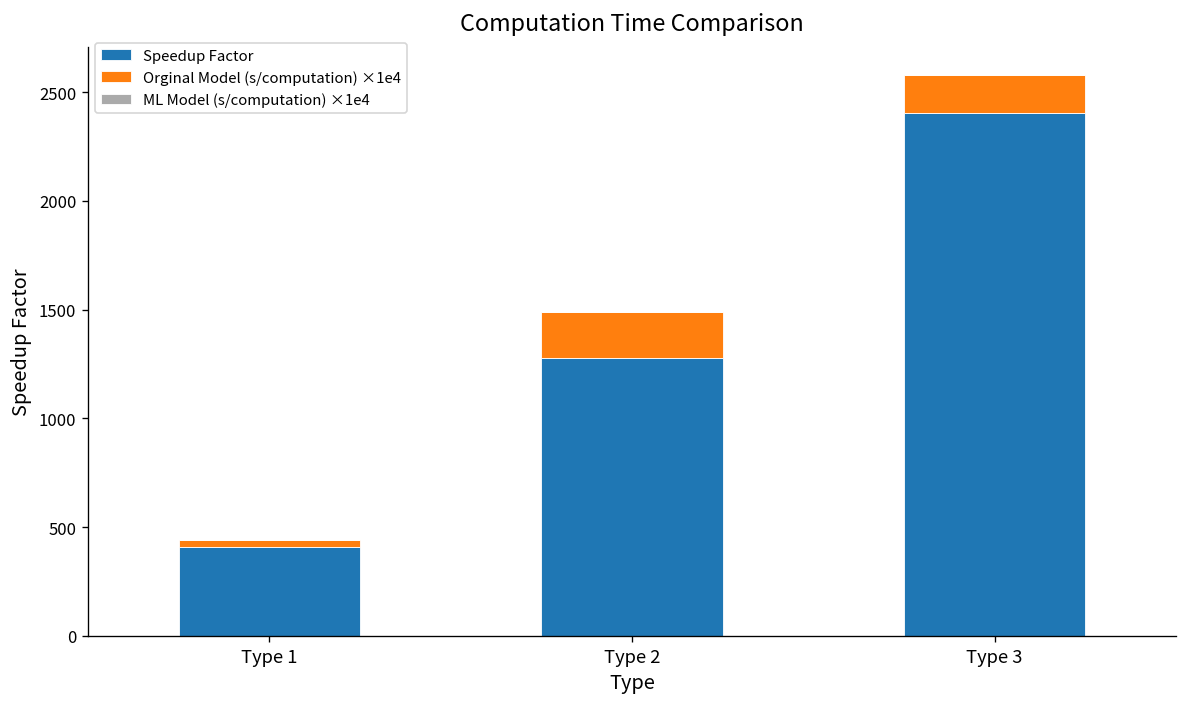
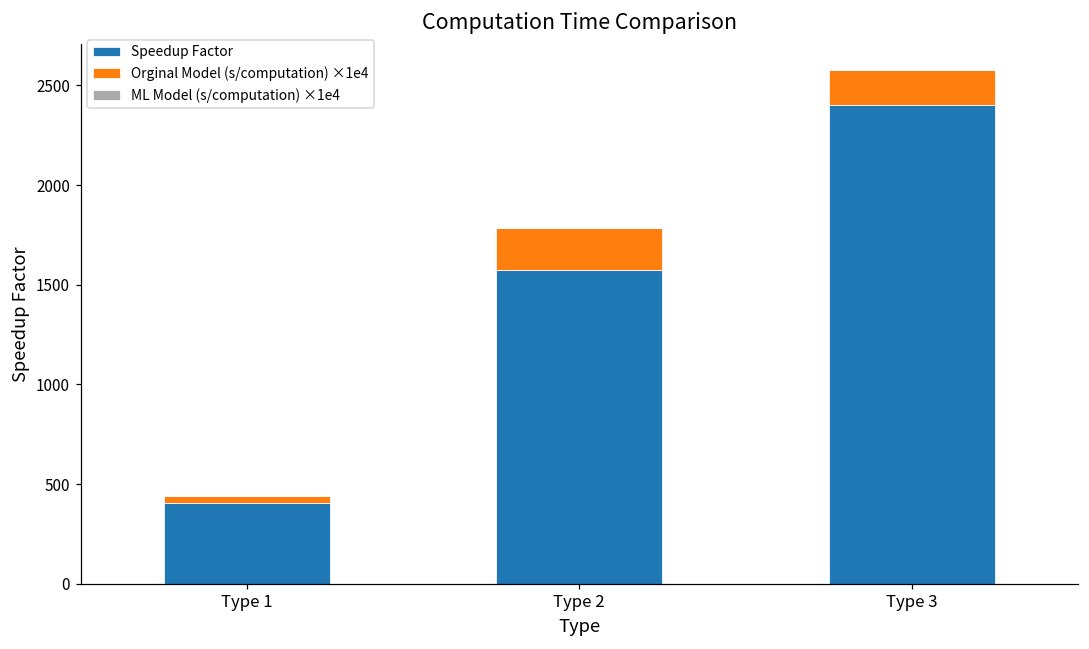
Speedup Factor, Type 2: 1280 -> 1570
